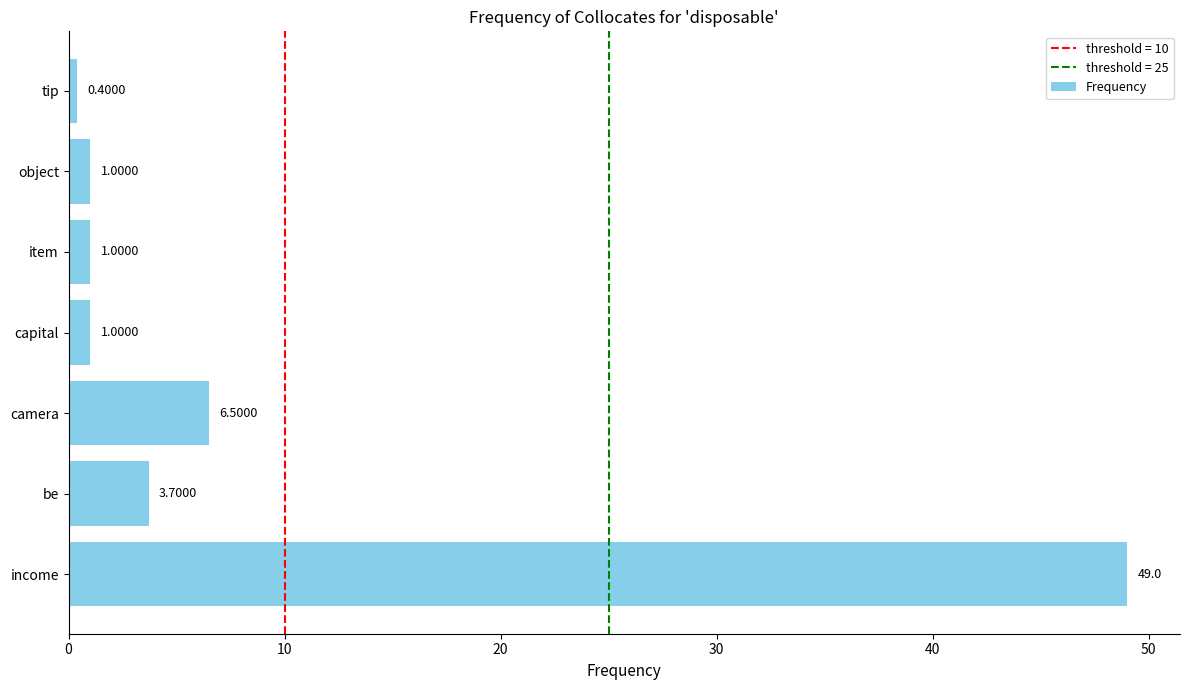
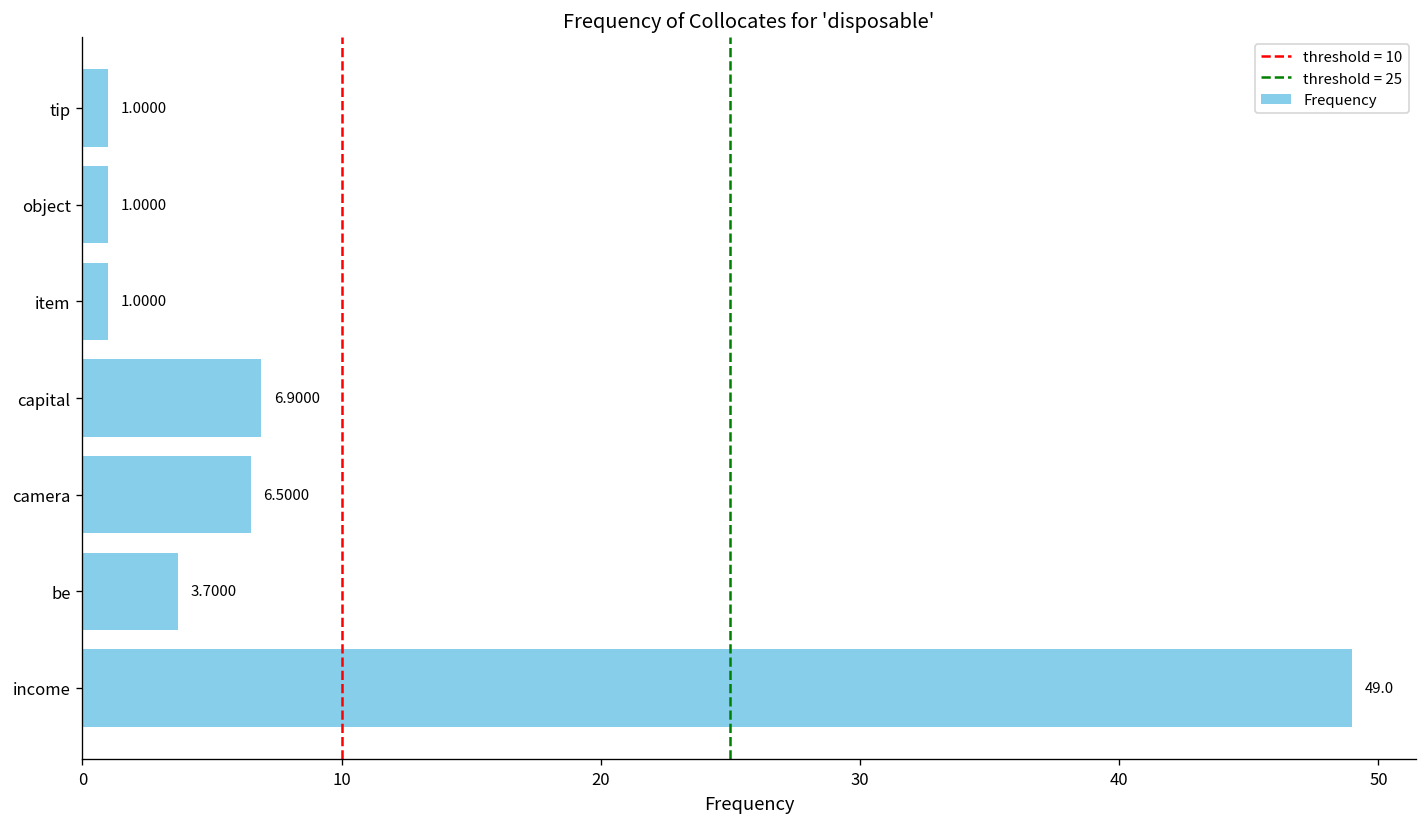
tip: 0.4000 -> 1.0000
capital: 1.0000 -> 6.9000
